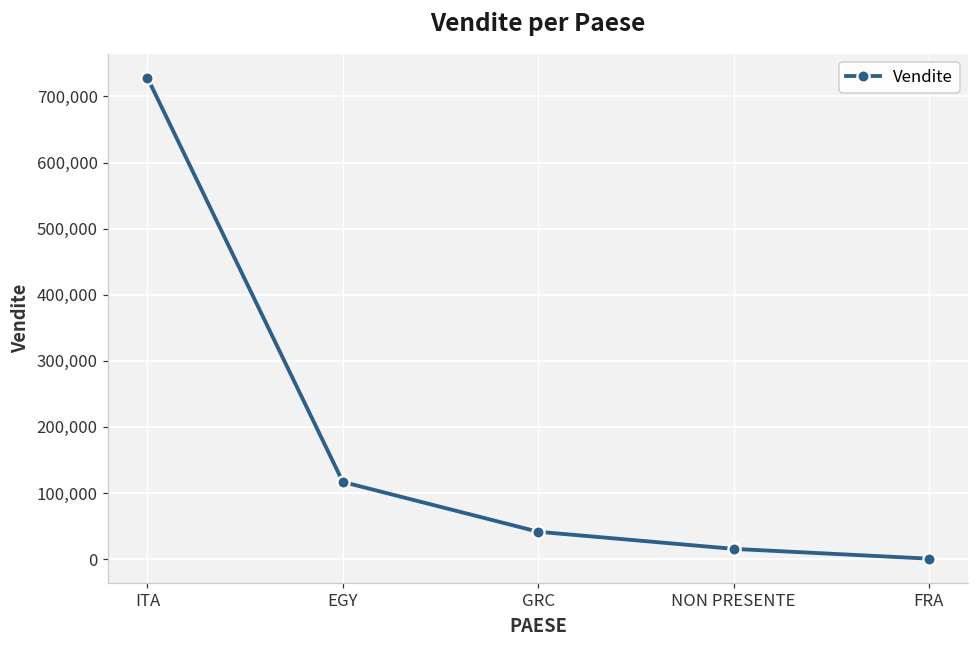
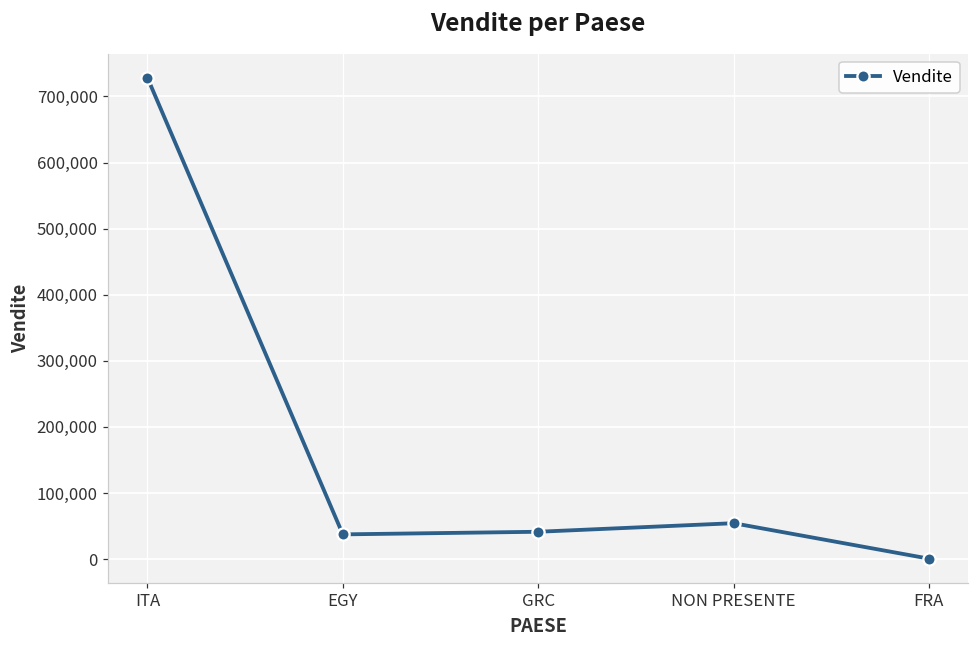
EGY: 120,000 -> 40,000
NON PRESENTE: 20,000 -> 50,000
